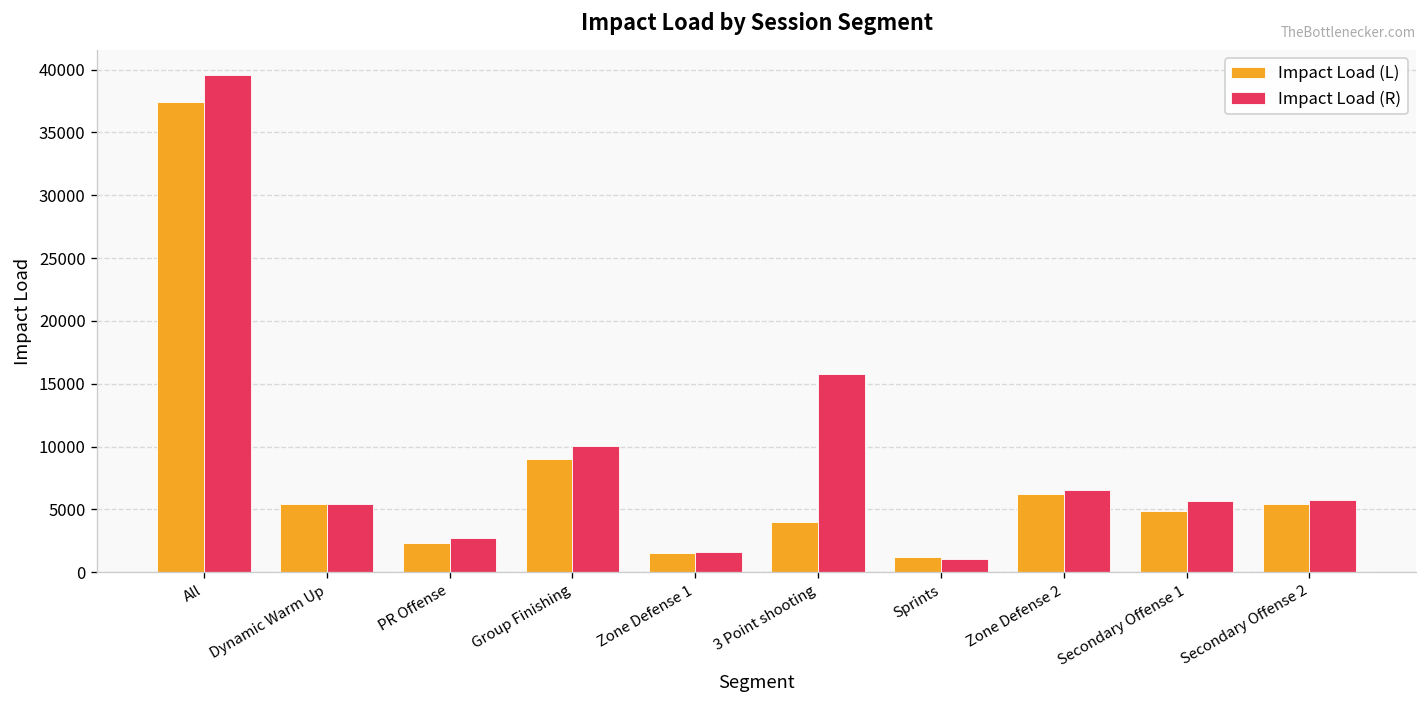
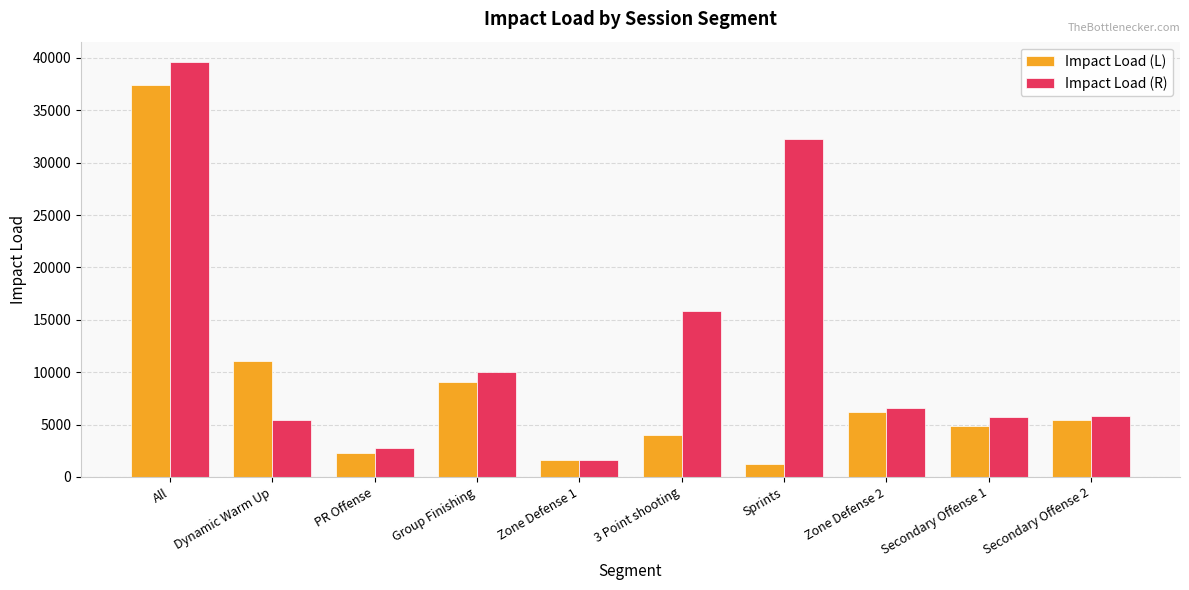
Impact Load (L), Dynamic Warm Up: 5500 -> 11100
Impact Load (R), Sprints: 1100 -> 32300
